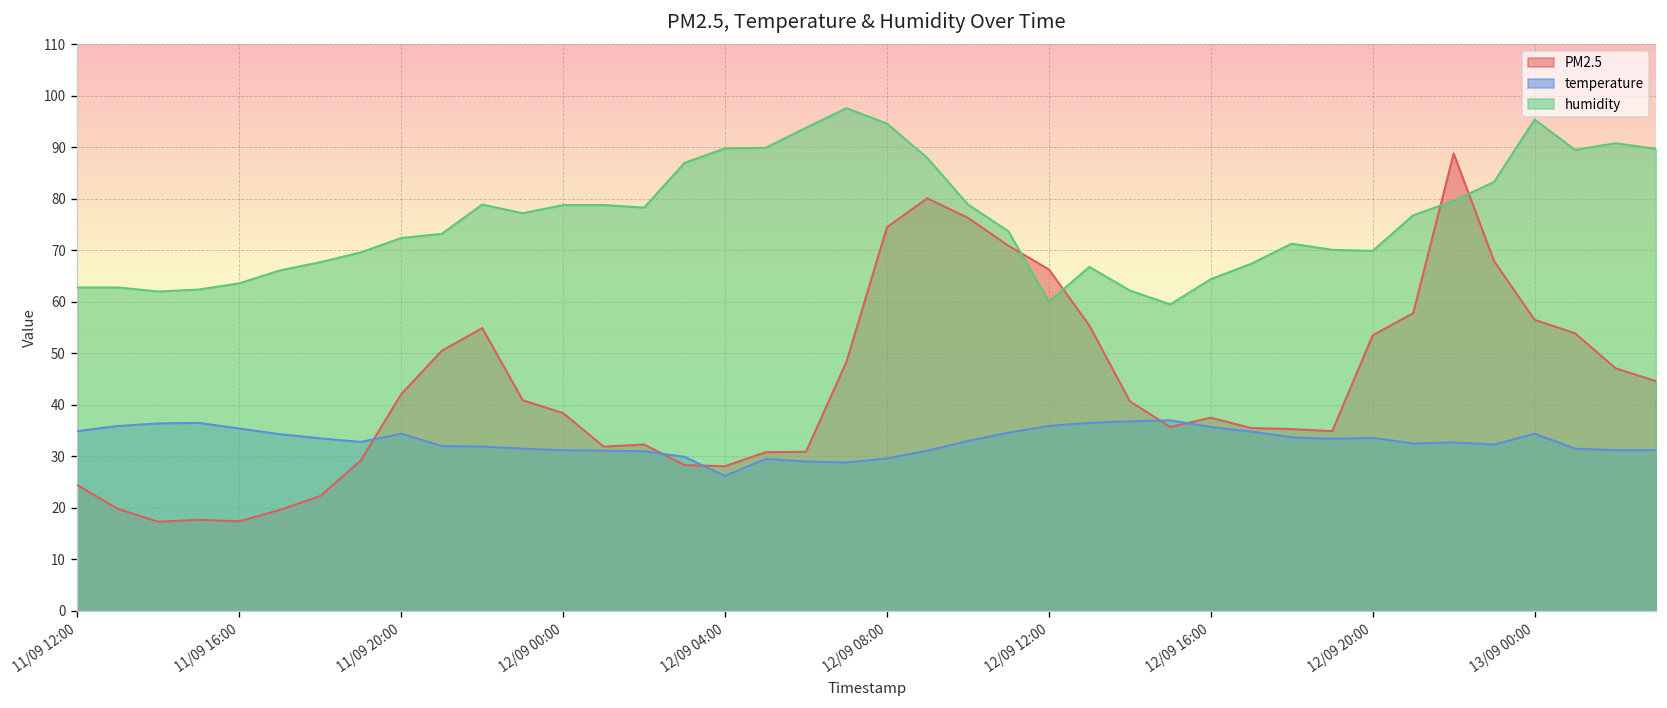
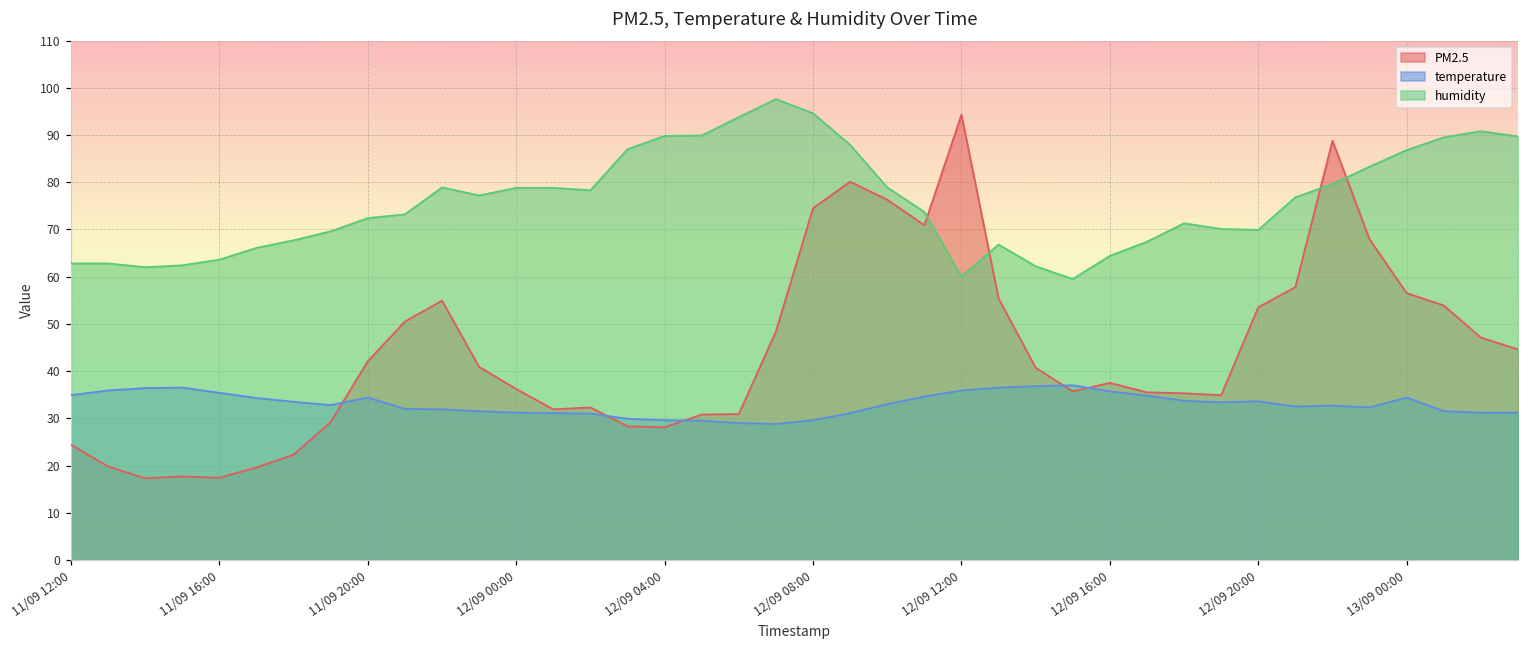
PM2.5, 12/09 00:00: 38 -> 36
temperature, 12/09 04:00: 26 -> 30
PM2.5, 12/09 12:00: 66 -> 94
humidity, 13/09 00:00: 95 -> 87
